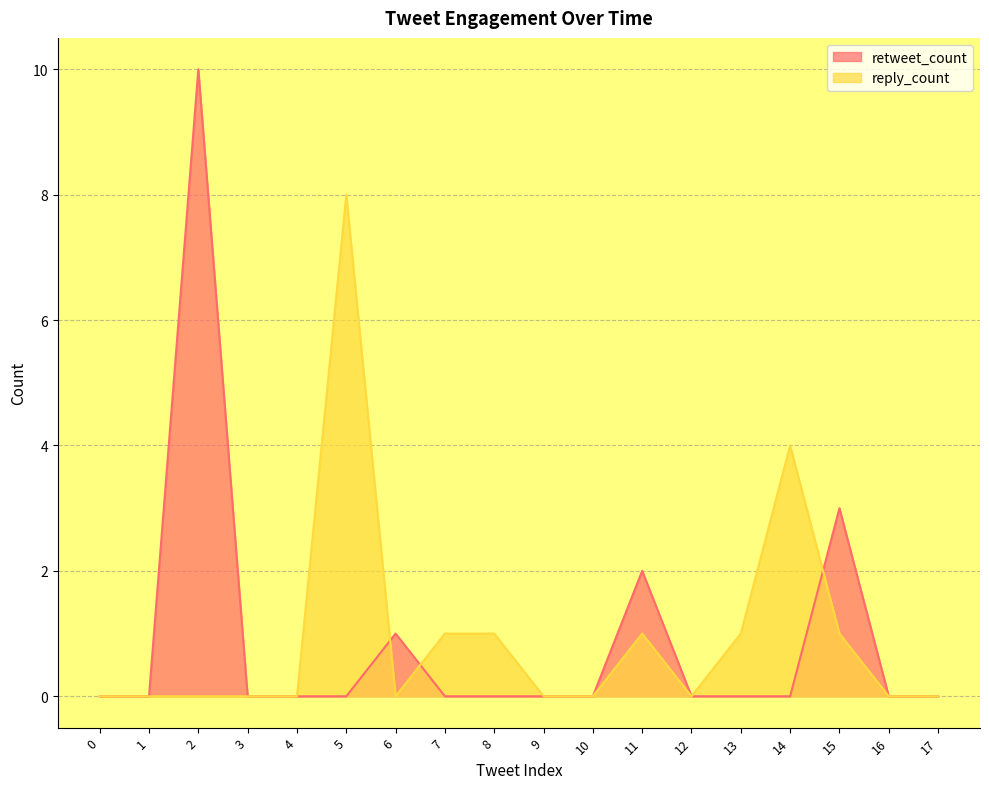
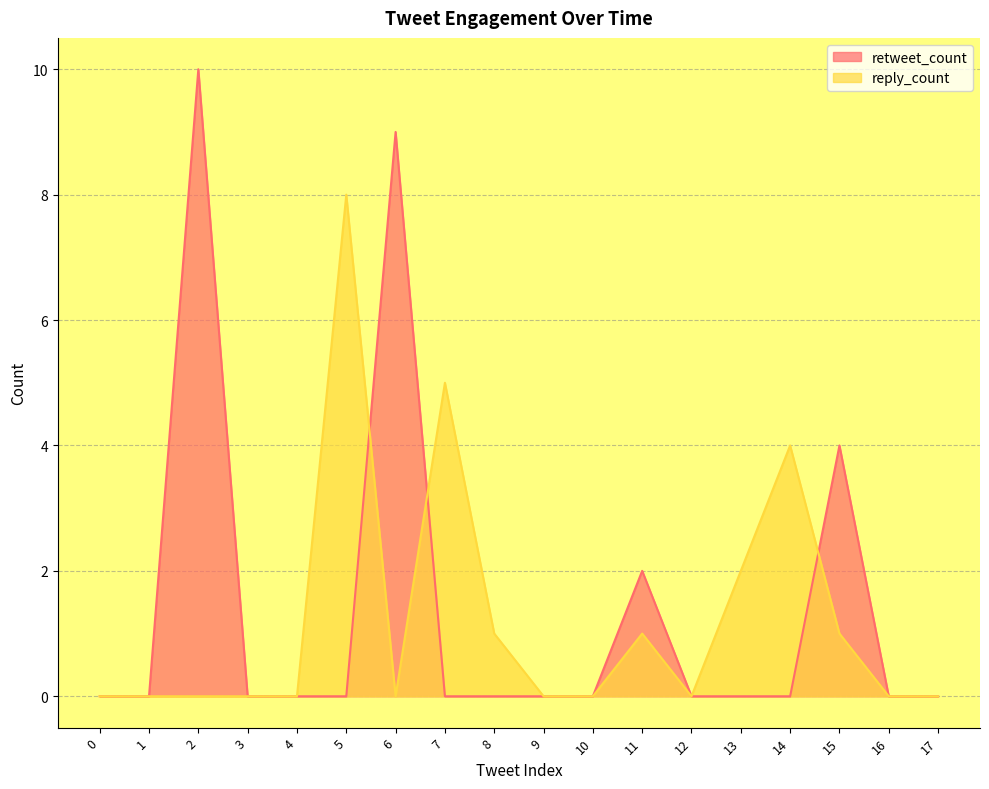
retweet_count, 6: 1 -> 9
reply_count, 7: 1 -> 5
reply_count, 13: 1 -> 2
retweet_count, 15: 3 -> 4
